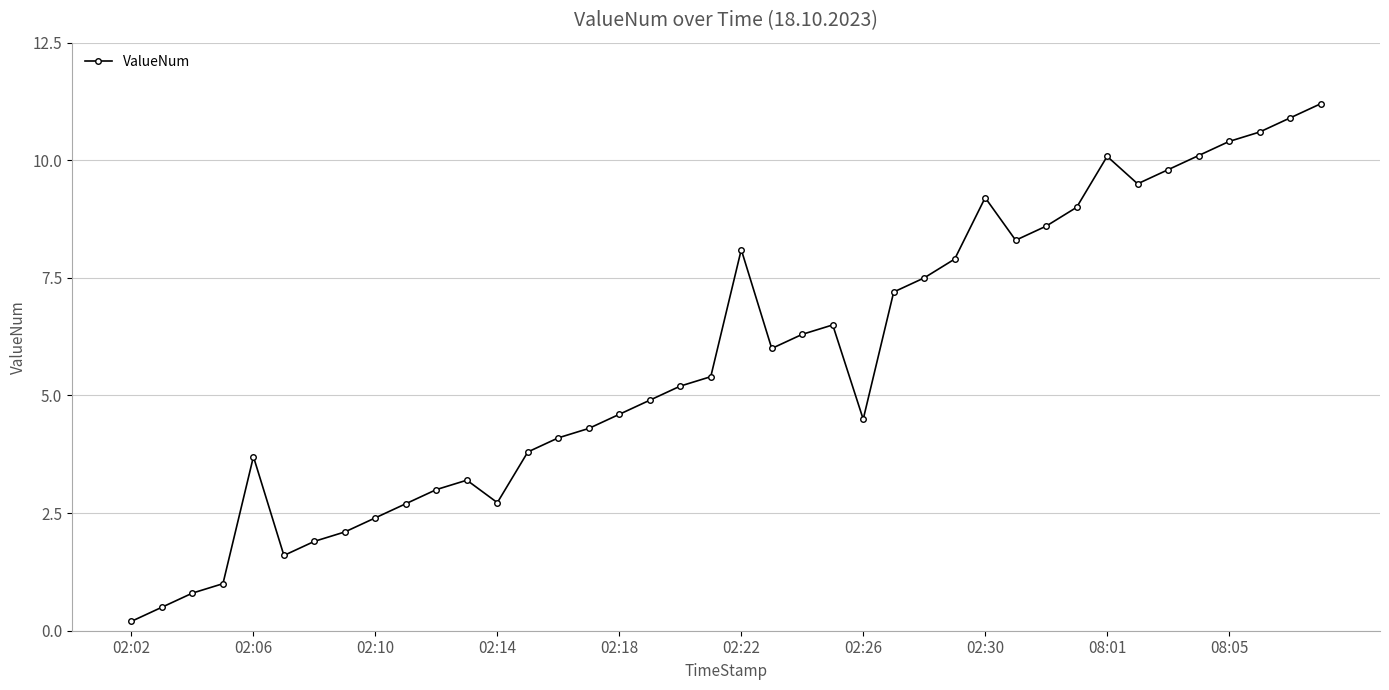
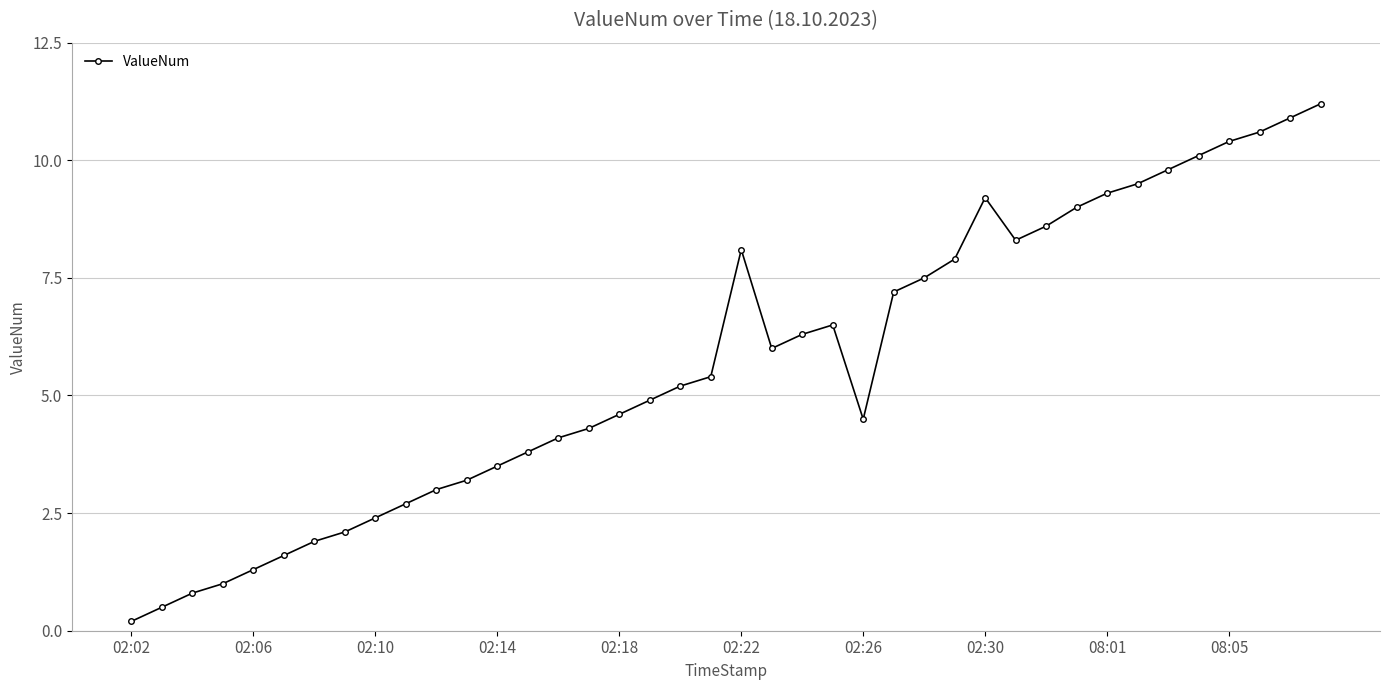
02:06: 3.7 -> 1.3
02:14: 2.7 -> 3.5
08:01: 10.1 -> 9.3
